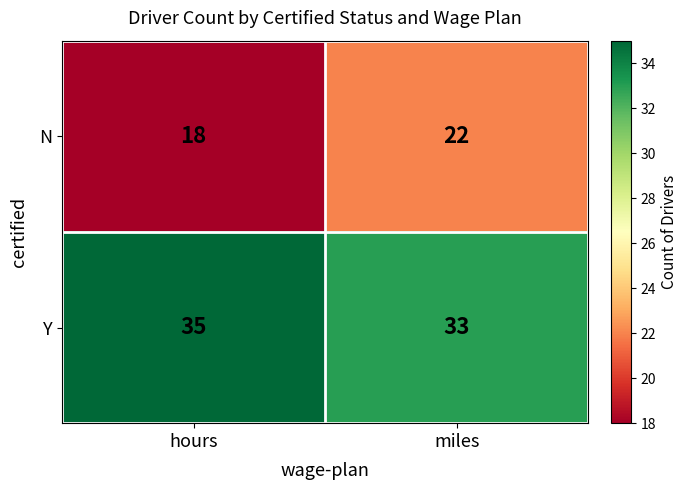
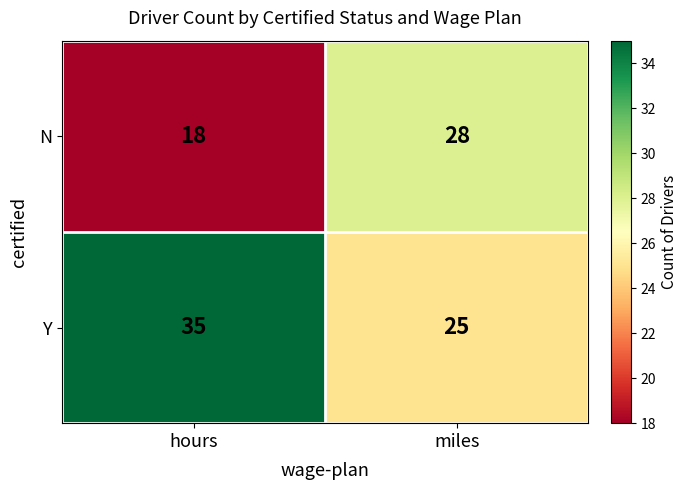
N, miles: 22 -> 28
Y, miles: 33 -> 25
